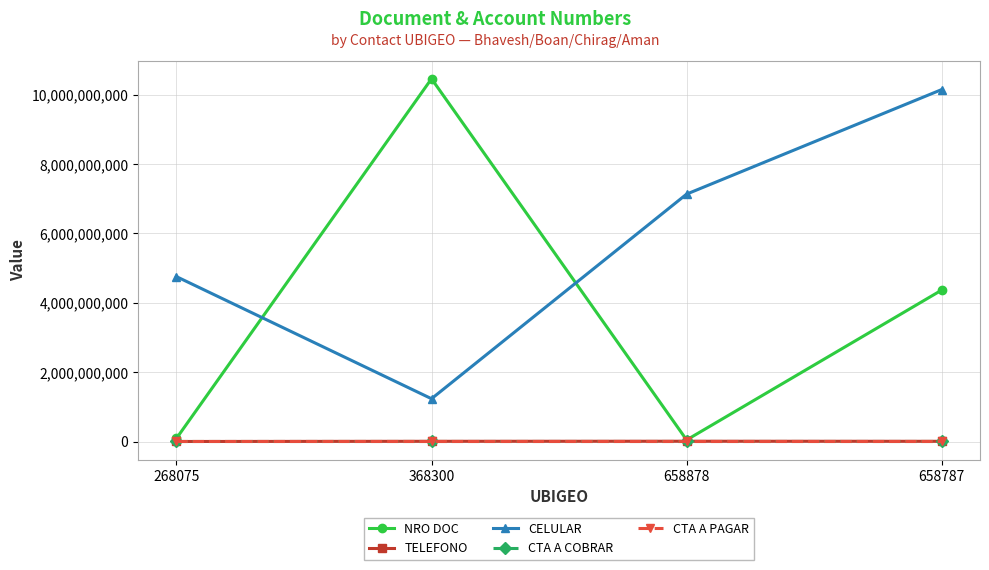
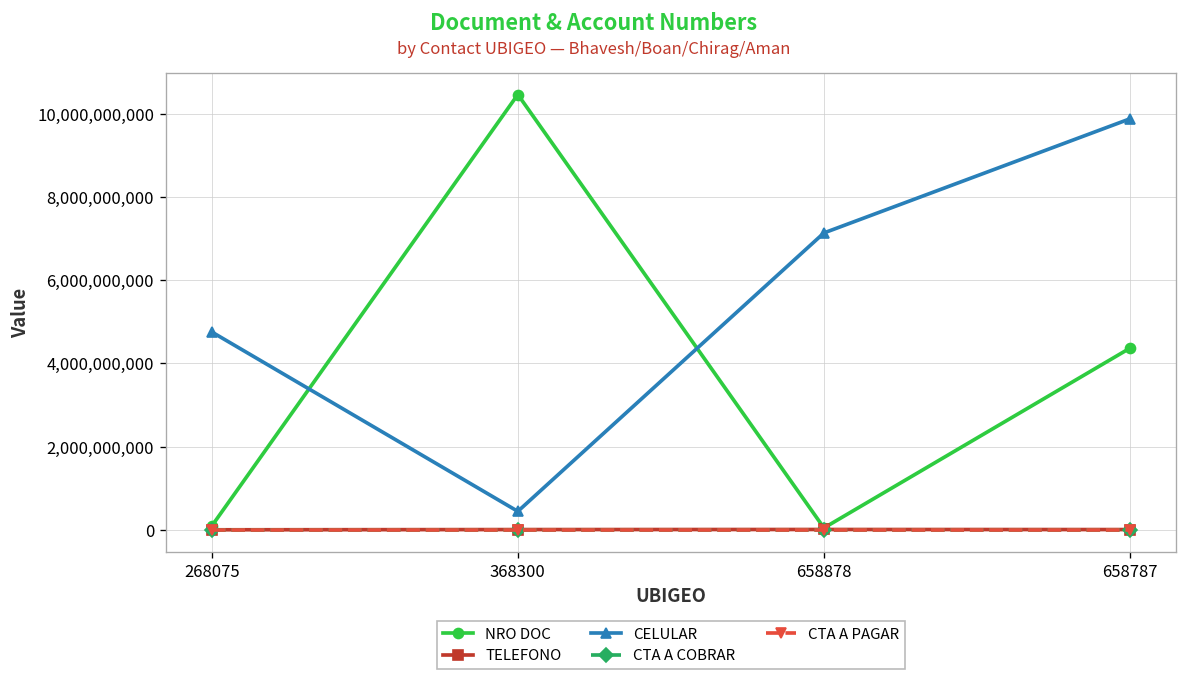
CELULAR, 368300: 1,200,000,000 -> 400,000,000
CELULAR, 658787: 10,200,000,000 -> 9,900,000,000
